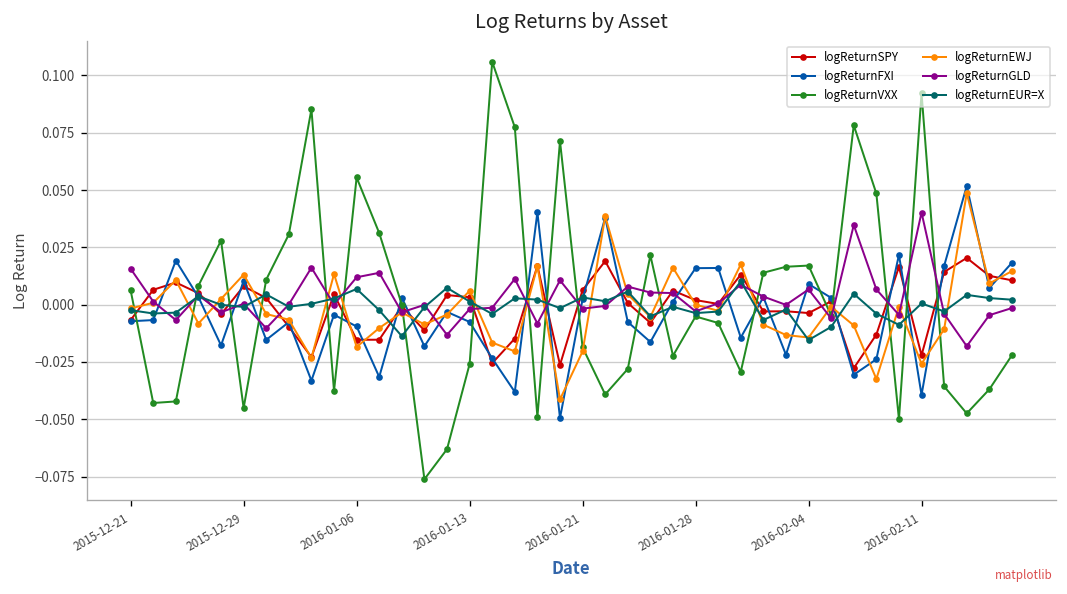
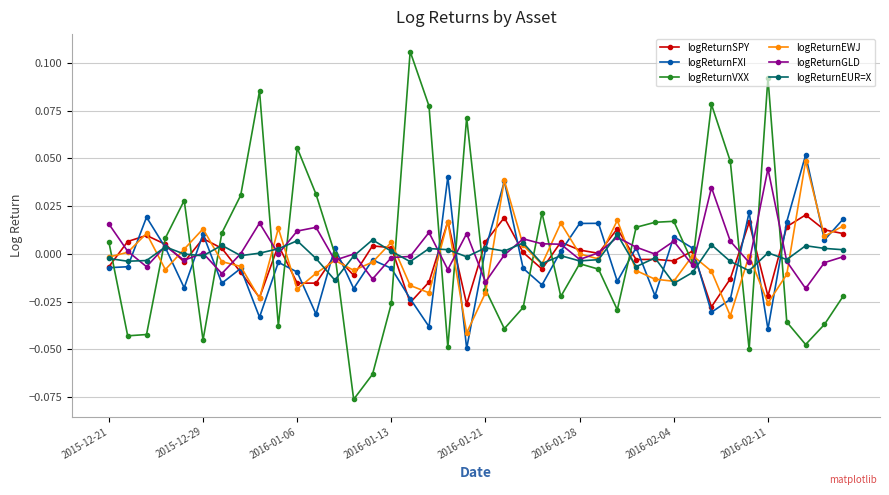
logReturnGLD, 2016-01-21: -0.002 -> -0.015
logReturnGLD, 2016-02-11: 0.040 -> 0.045
